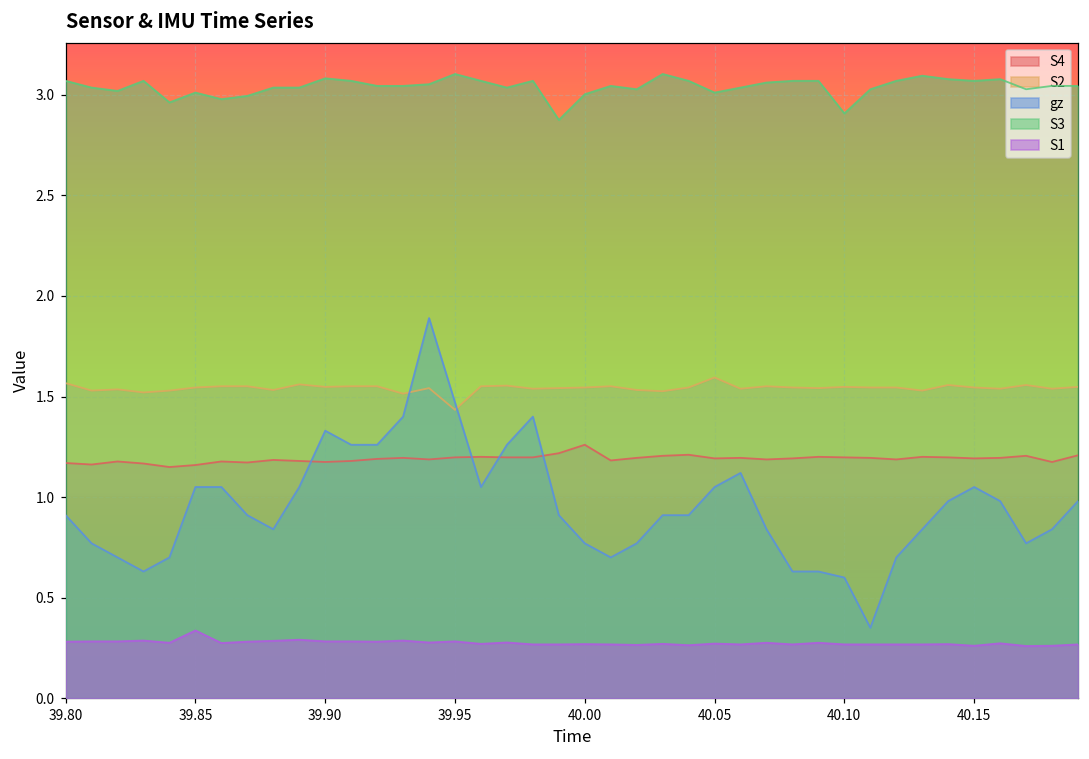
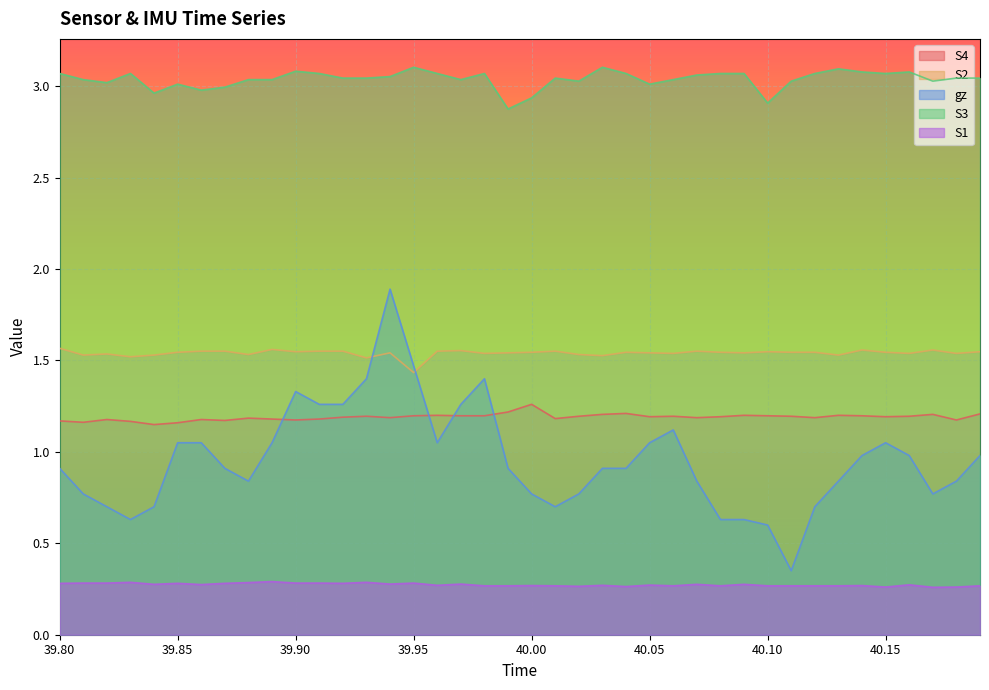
S1, 39.85: 0.34 -> 0.28
S3, 40.00: 3.00 -> 2.94
S2, 40.05: 1.59 -> 1.54
